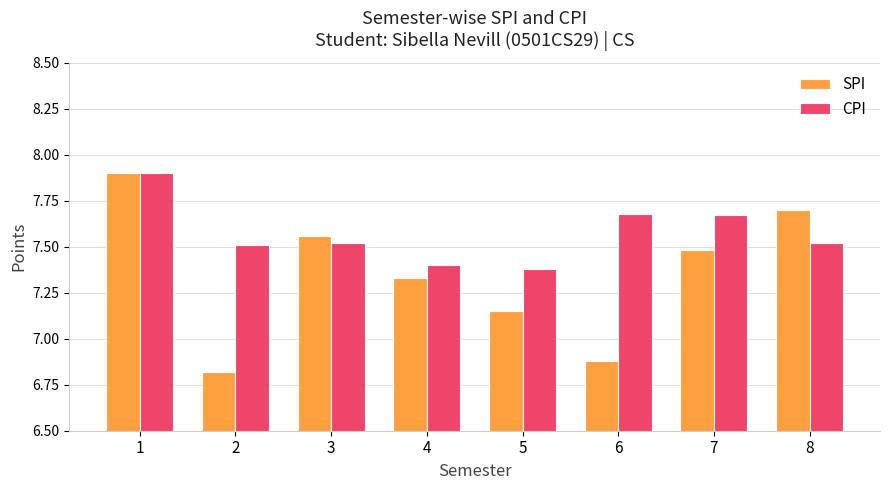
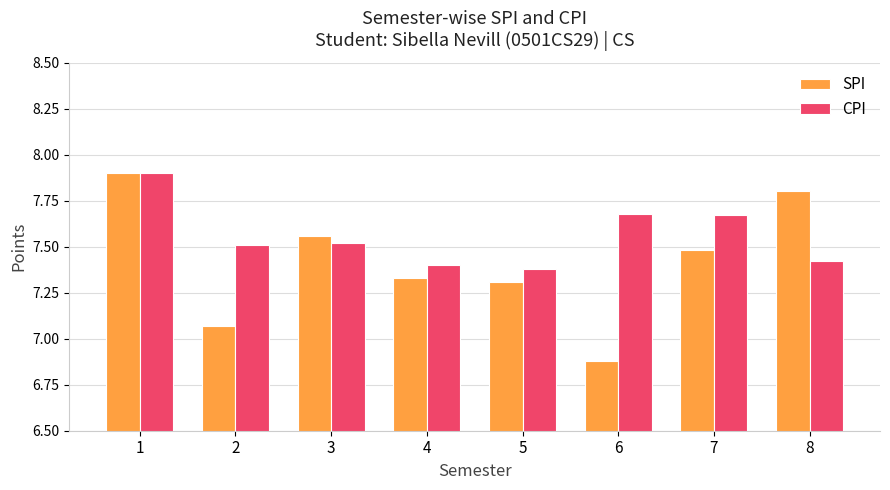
SPI, 2: 6.82 -> 7.07
SPI, 5: 7.15 -> 7.31
SPI, 8: 7.7 -> 7.8
CPI, 8: 7.52 -> 7.42
